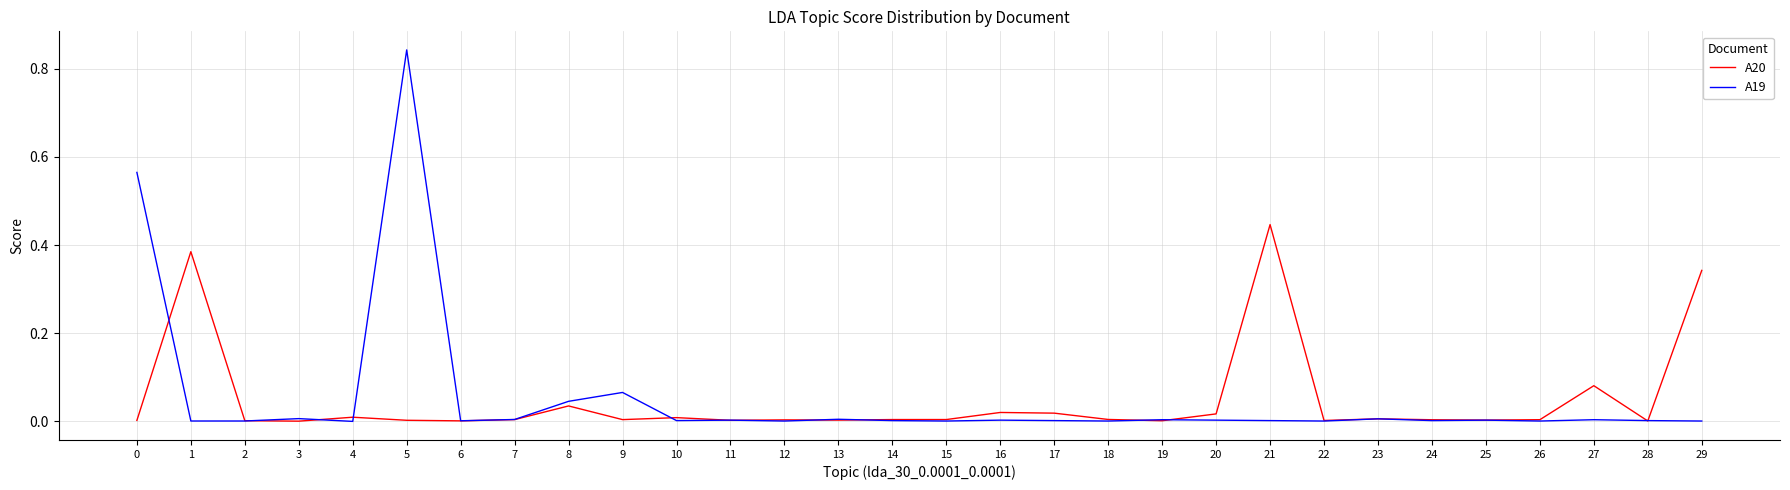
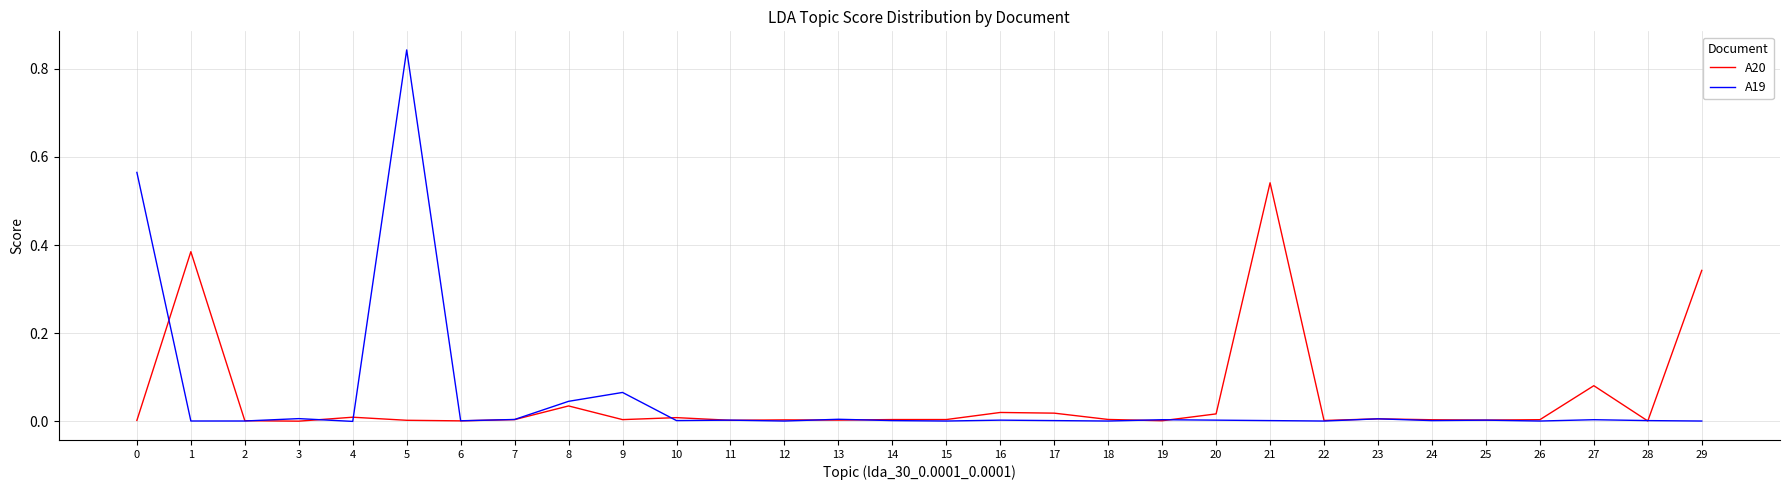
A20, 21: 0.45 -> 0.54
